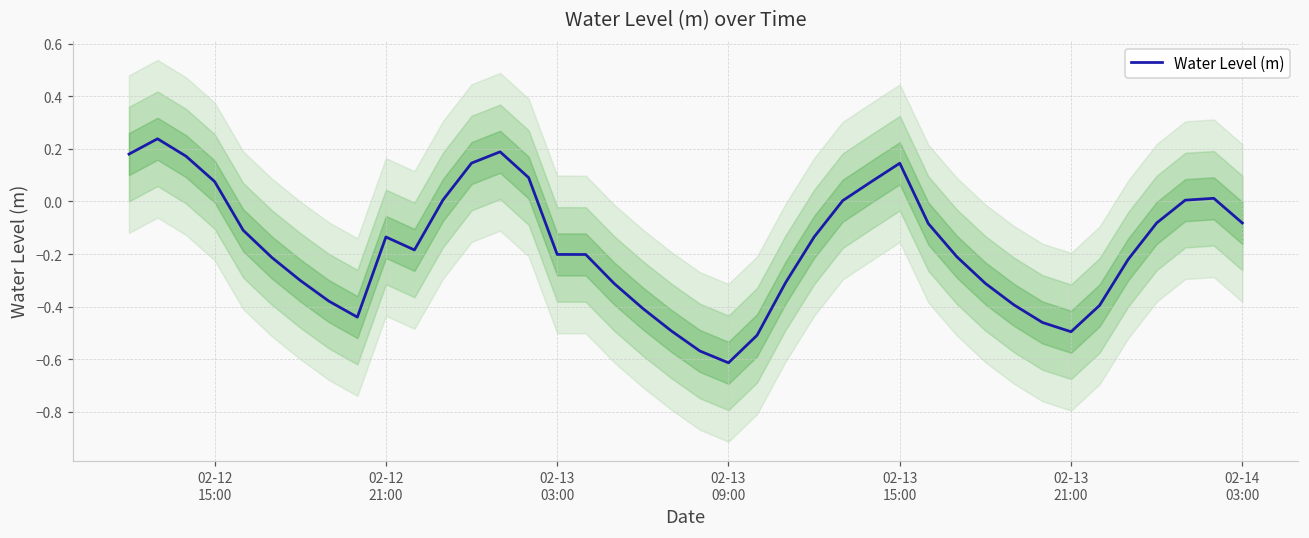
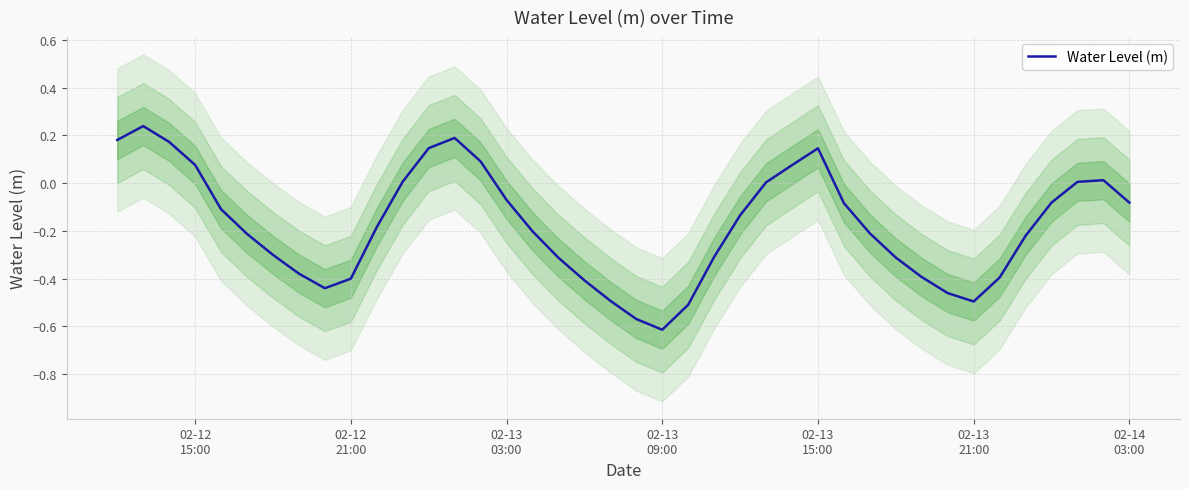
Water Level (m), 02-12 21:00: -0.14 -> -0.40
Water Level (m), 02-13 03:00: -0.20 -> -0.07
